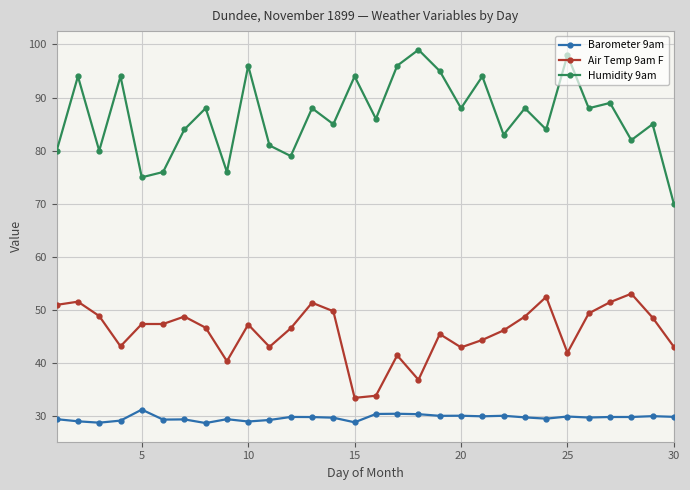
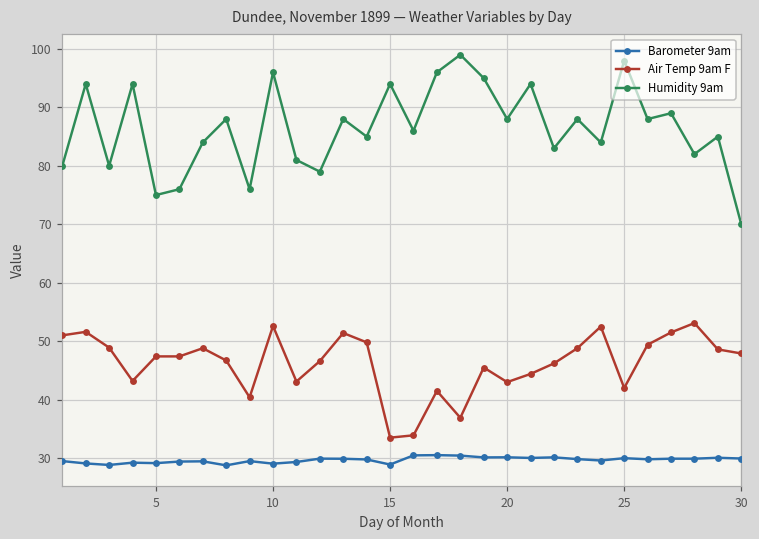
Barometer 9am, 5: 31 -> 29
Air Temp 9am F, 10: 47 -> 53
Air Temp 9am F, 30: 43 -> 48
